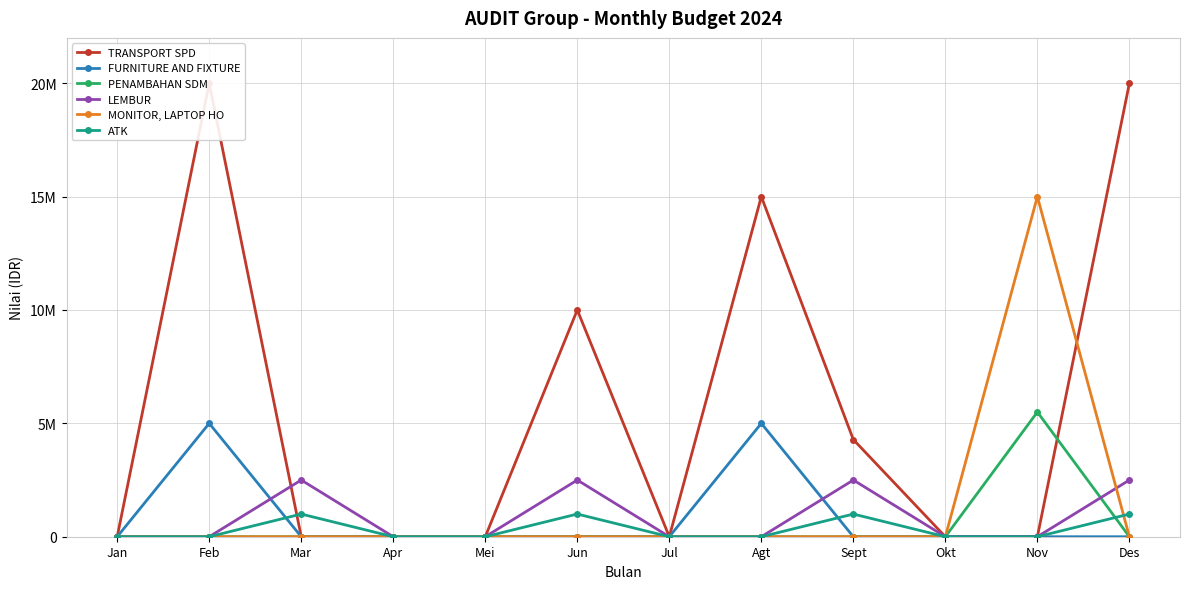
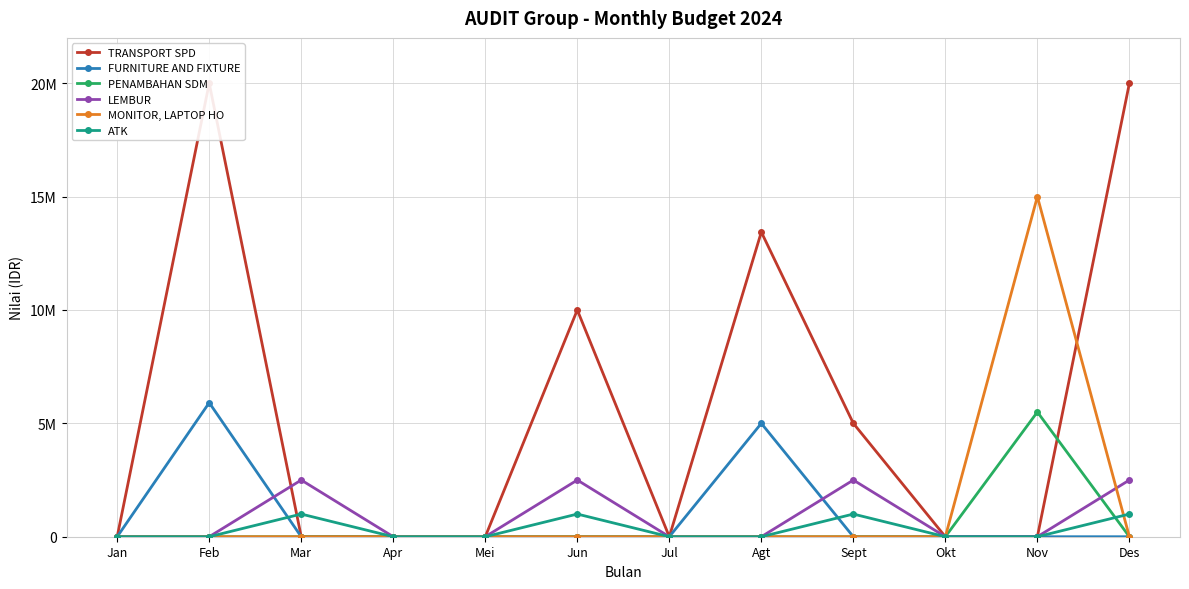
FURNITURE AND FIXTURE, Feb: 5000000 -> 5900000
TRANSPORT SPD, Agt: 15000000 -> 13400000
TRANSPORT SPD, Sept: 4300000 -> 5000000
